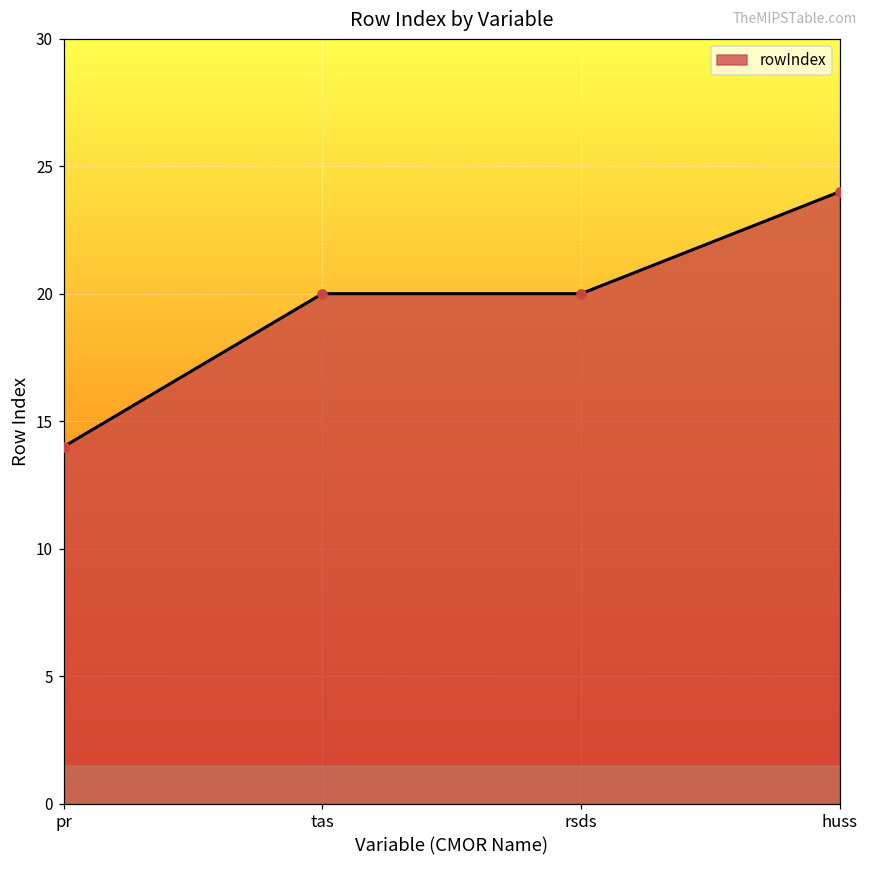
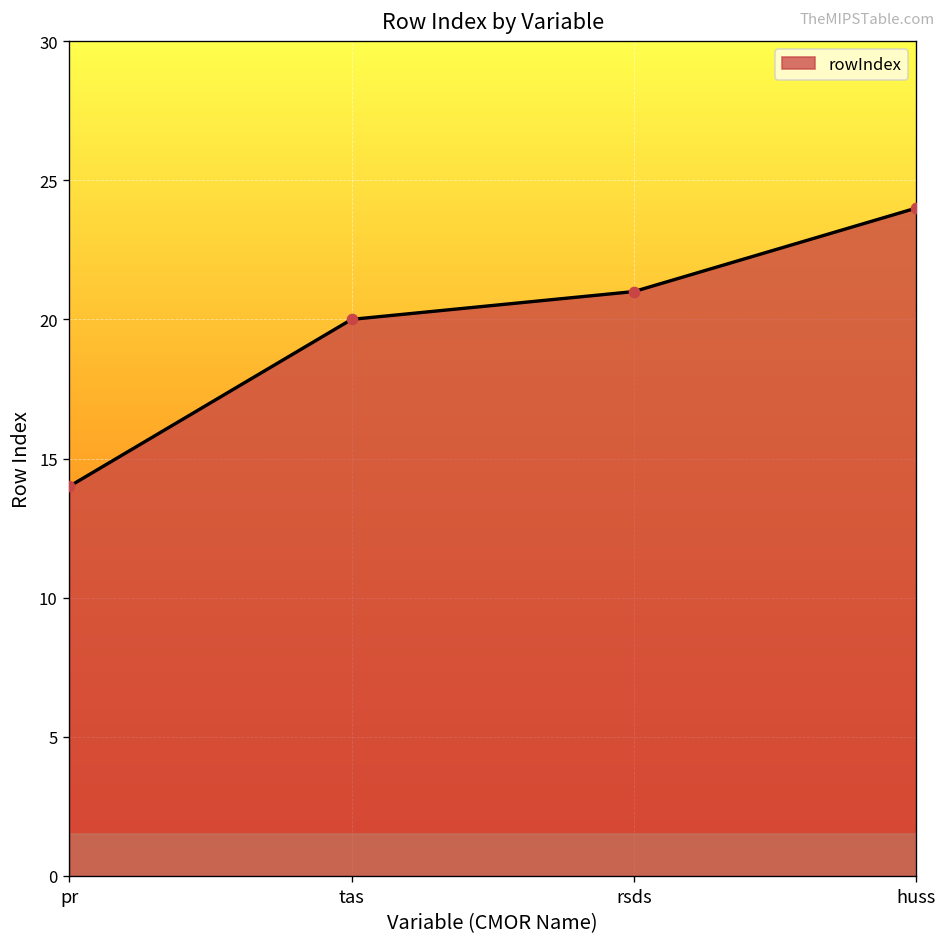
rsds: 20 -> 21
